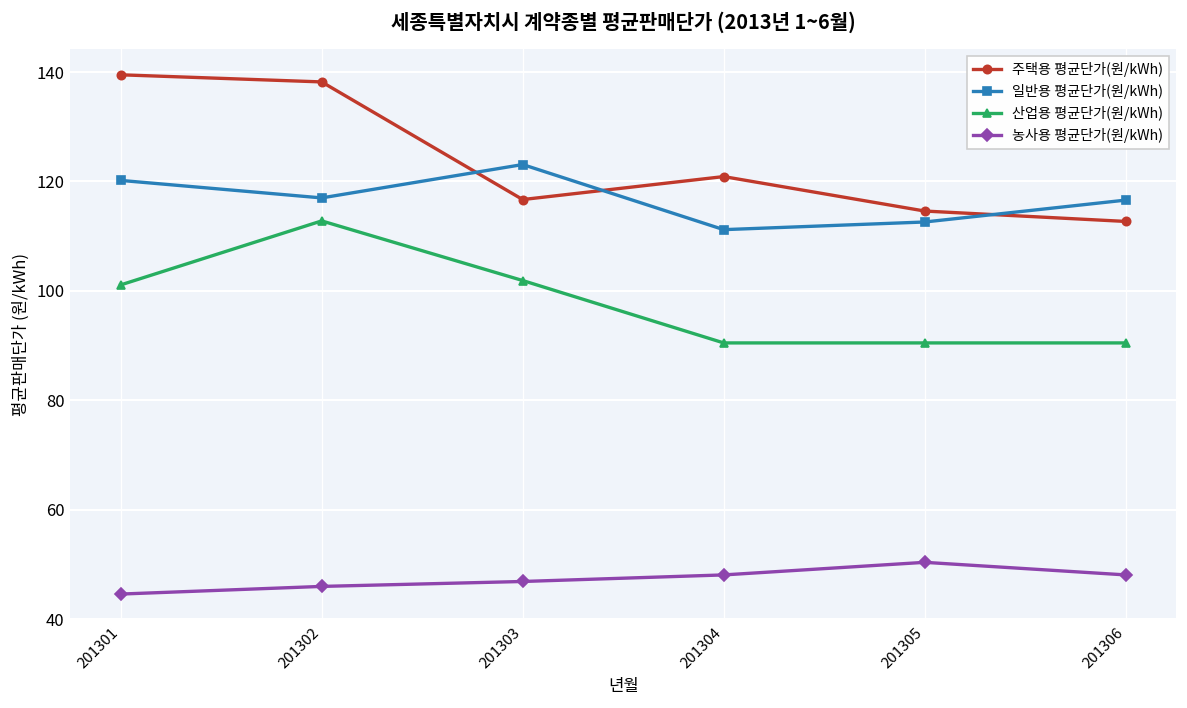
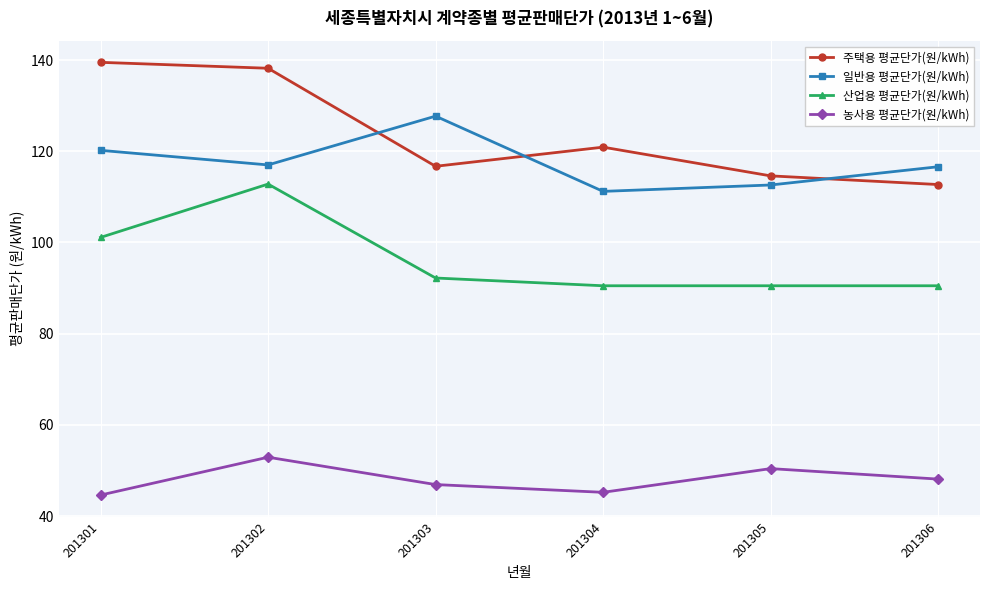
농사용 평균단가(원/kWh), 201302: 46 -> 53
일반용 평균단가(원/kWh), 201303: 123 -> 128
산업용 평균단가(원/kWh), 201303: 102 -> 92
농사용 평균단가(원/kWh), 201304: 48 -> 45
